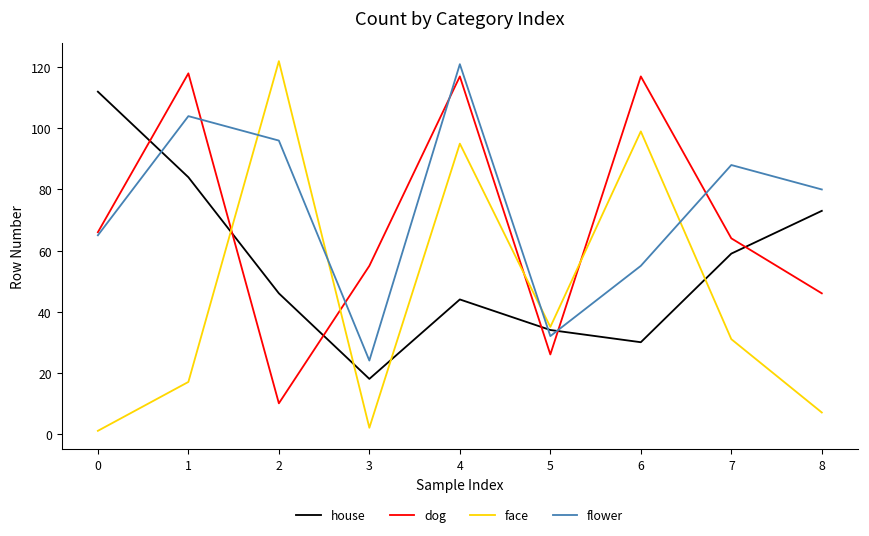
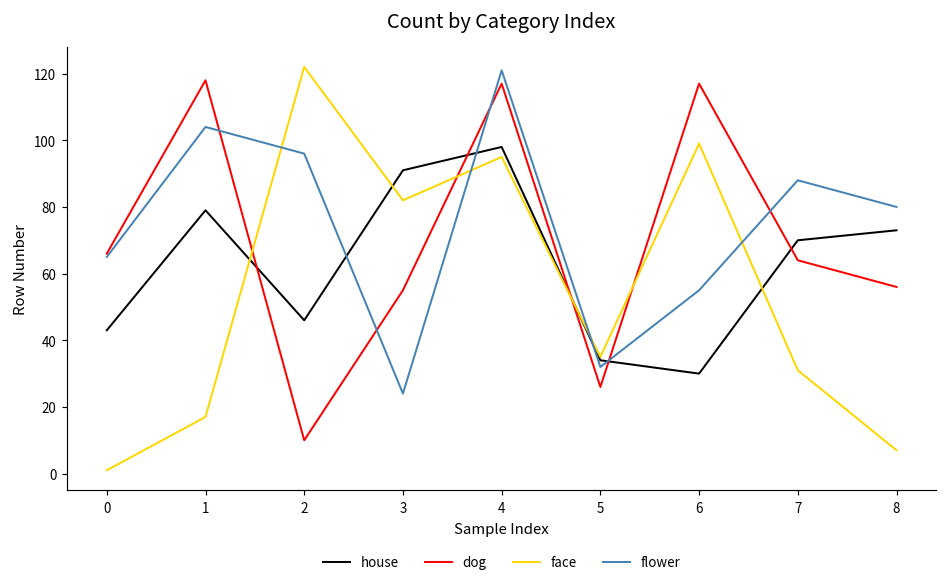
house, 0: 112 -> 43
house, 1: 84 -> 79
house, 3: 18 -> 91
face, 3: 2 -> 82
house, 4: 44 -> 98
house, 7: 59 -> 70
dog, 8: 46 -> 56
